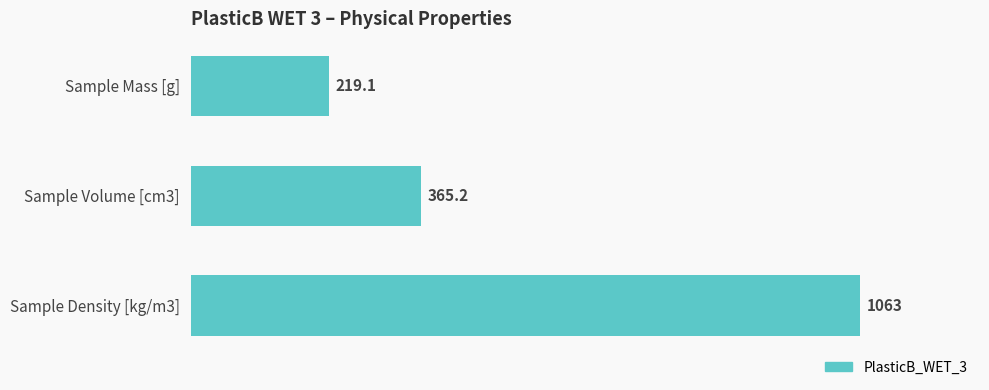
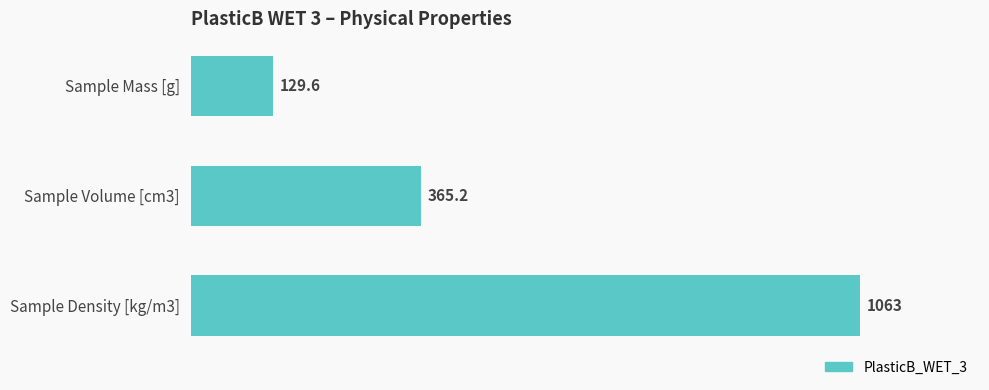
Sample Mass [g]: 219.1 -> 129.6
